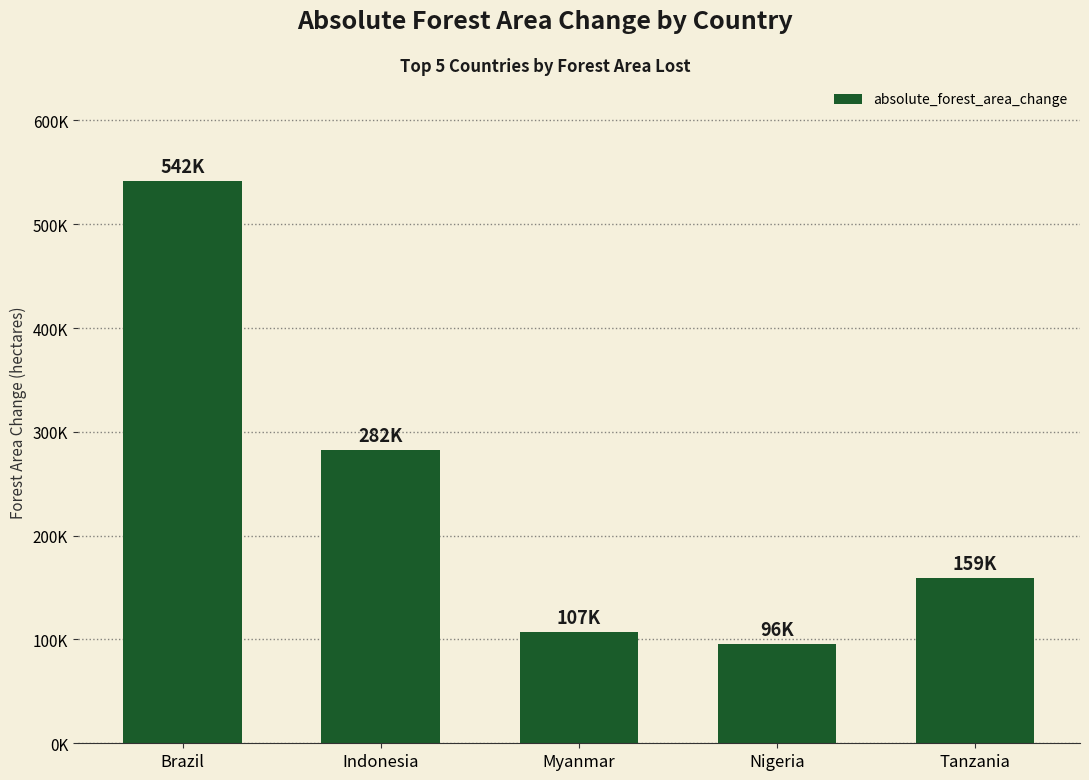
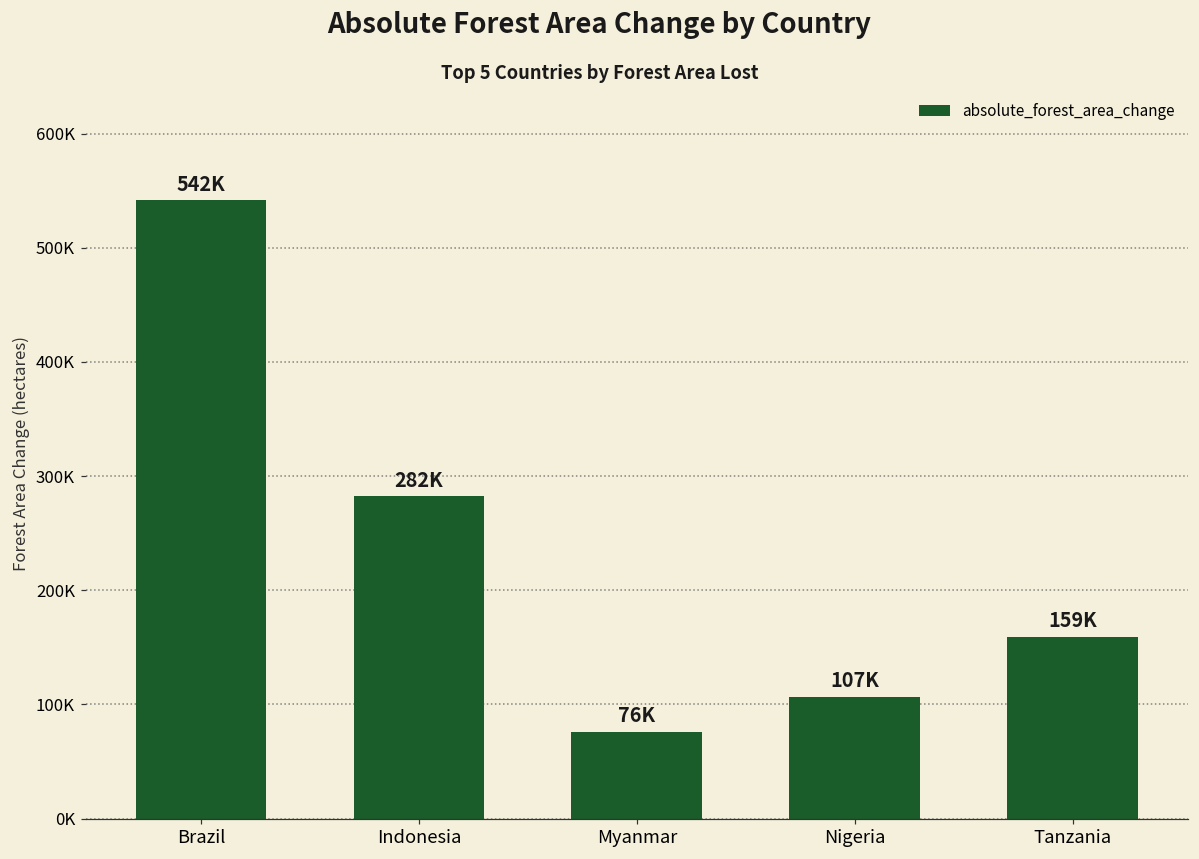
Myanmar: 107K -> 76K
Nigeria: 96K -> 107K
